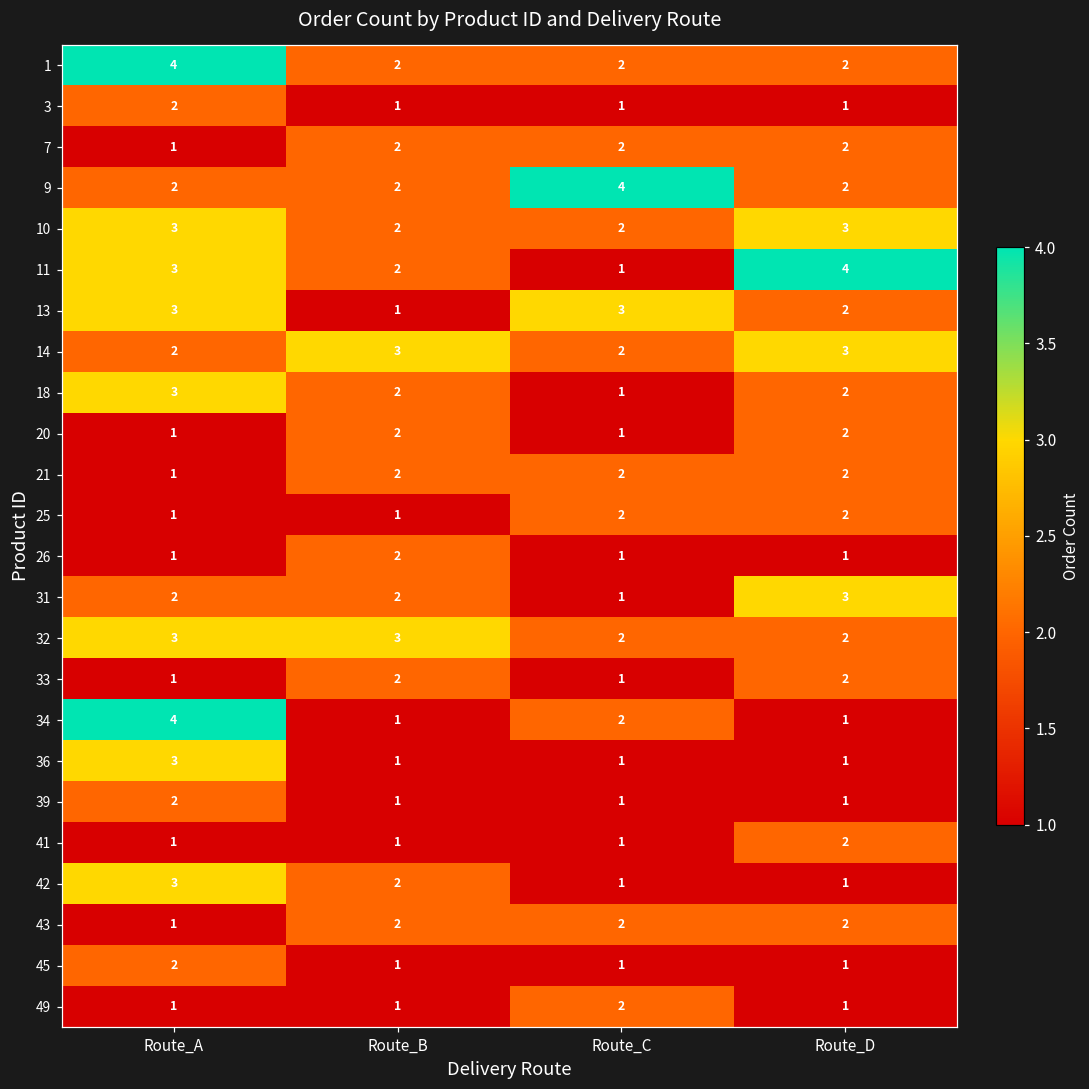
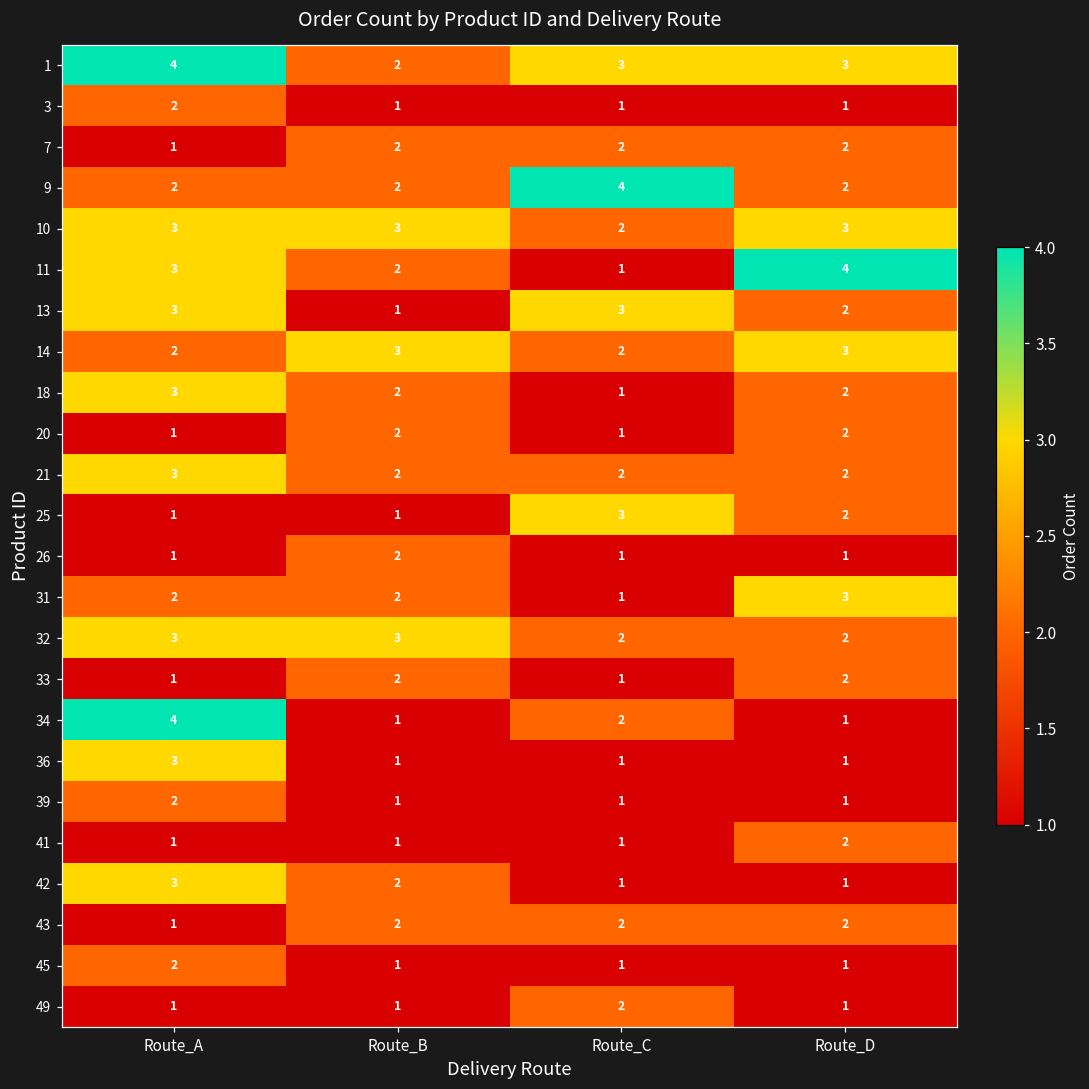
1, Route_C: 2 -> 3
1, Route_D: 2 -> 3
10, Route_B: 2 -> 3
21, Route_A: 1 -> 3
25, Route_C: 2 -> 3
